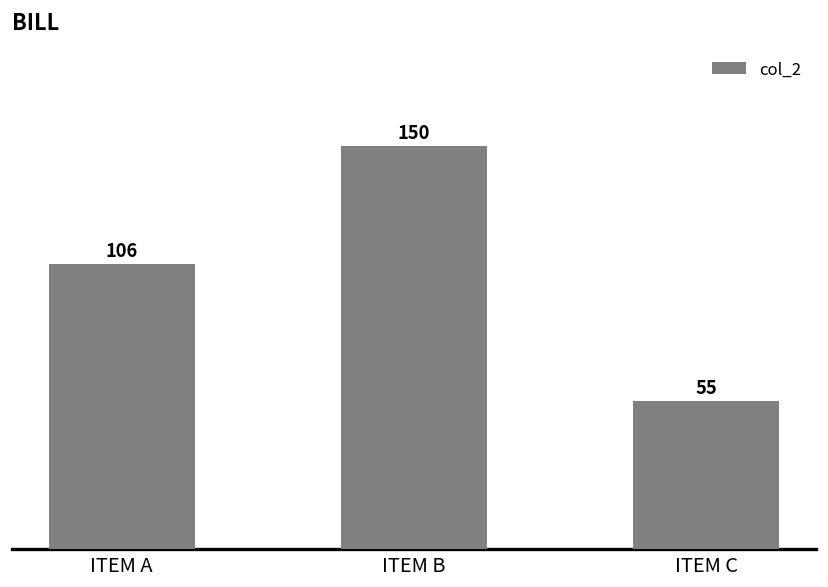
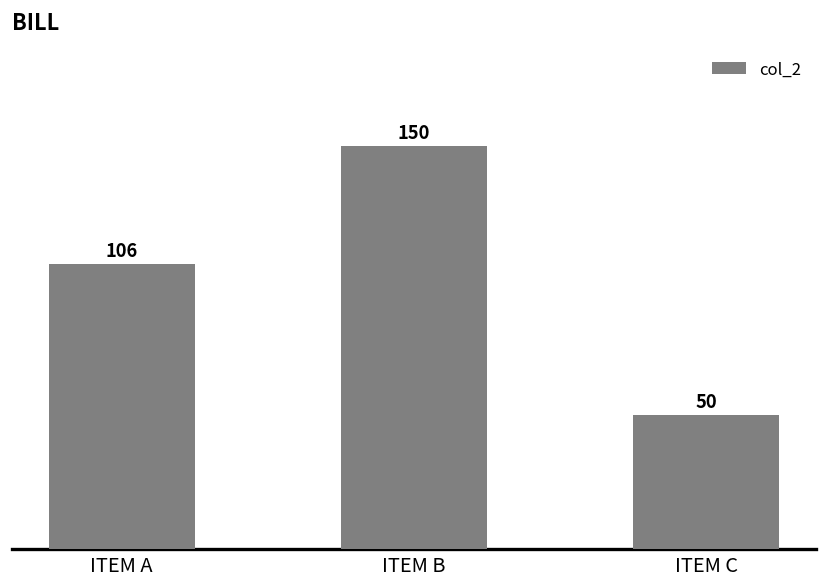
ITEM C: 55 -> 50
